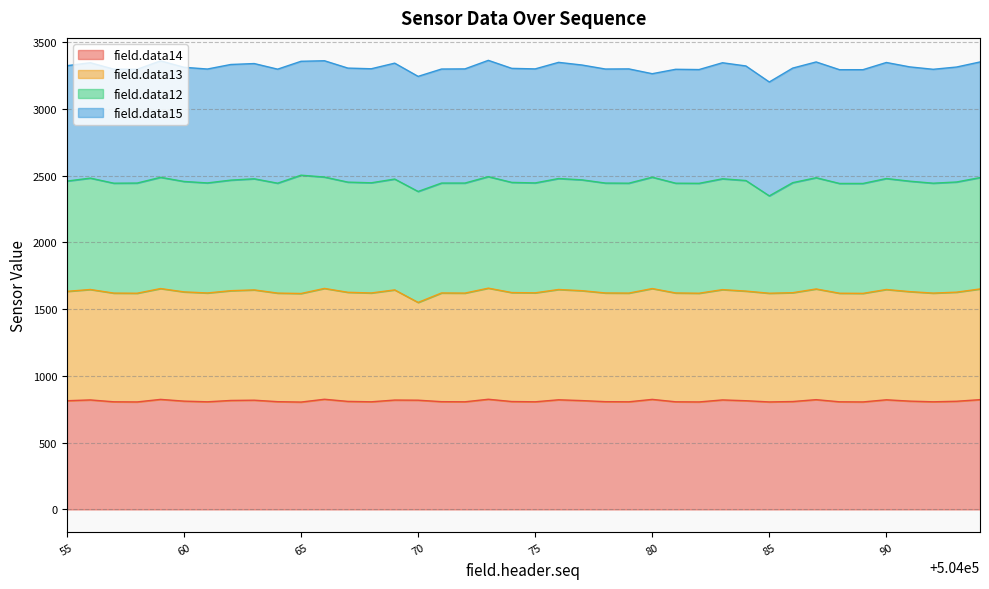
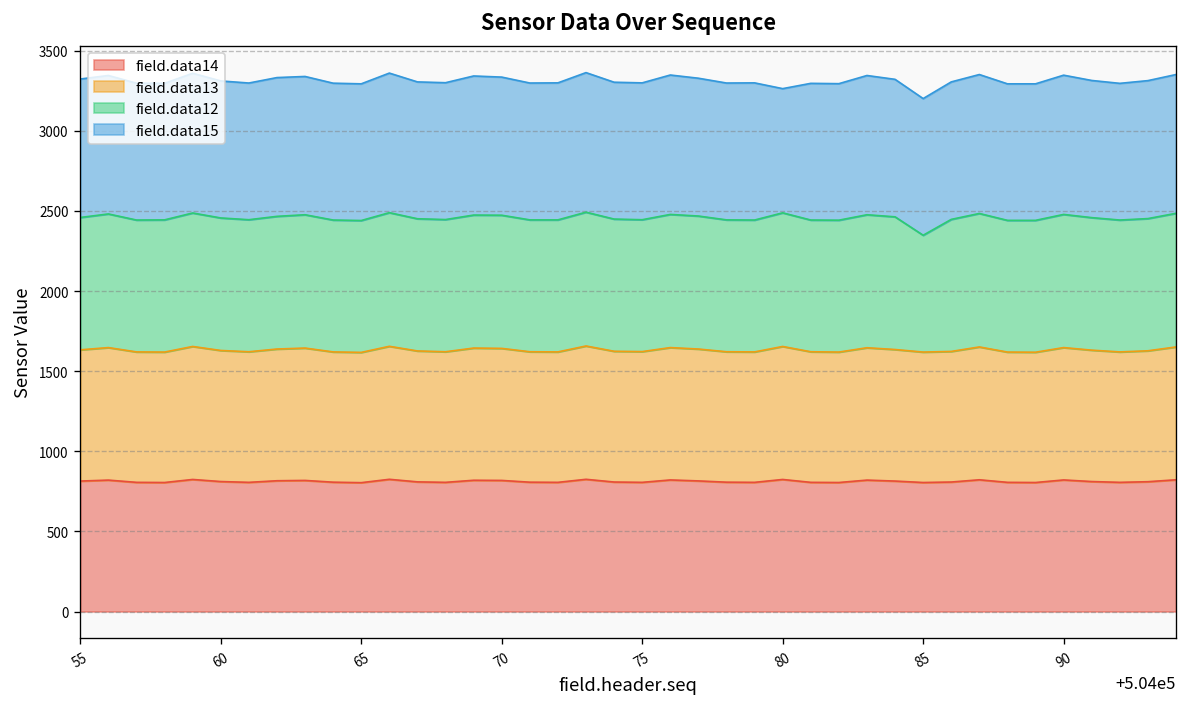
field.data12, 65: 890 -> 820
field.data13, 70: 730 -> 820
